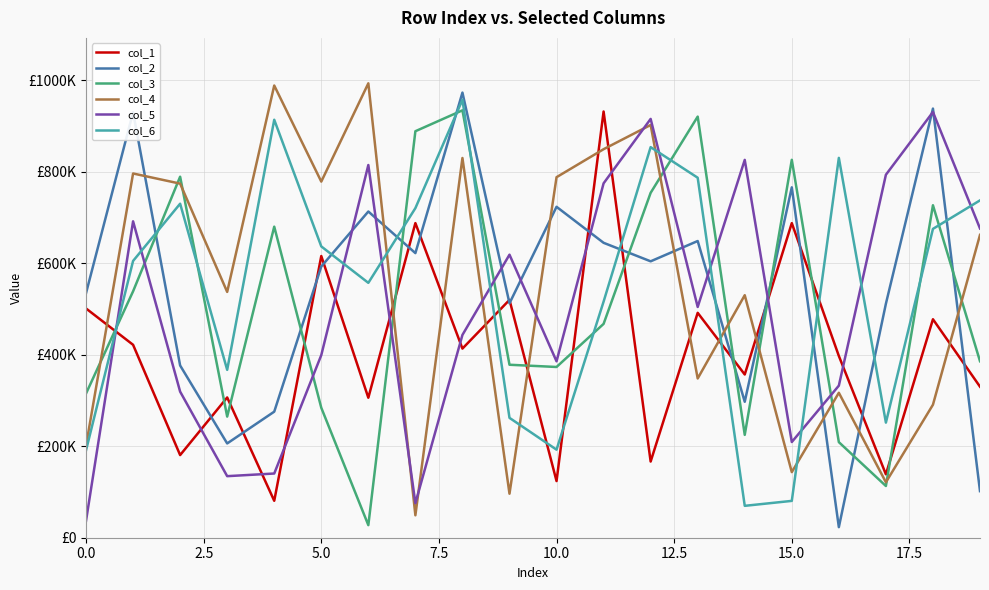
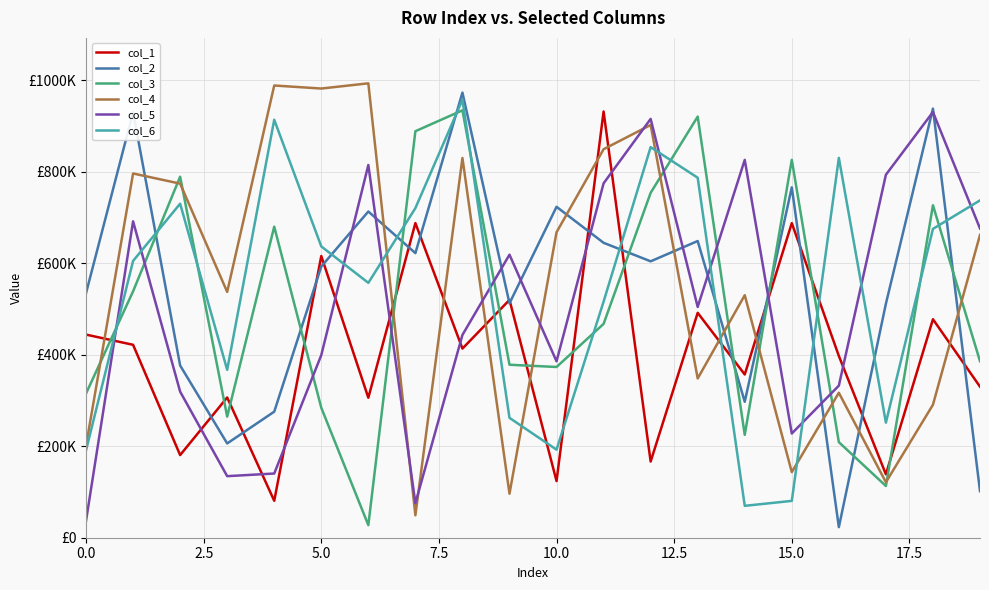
col_1, 0.0: £500000 -> £440000
col_4, 5.0: £780000 -> £980000
col_4, 10.0: £790000 -> £670000
col_5, 15.0: £210000 -> £230000
